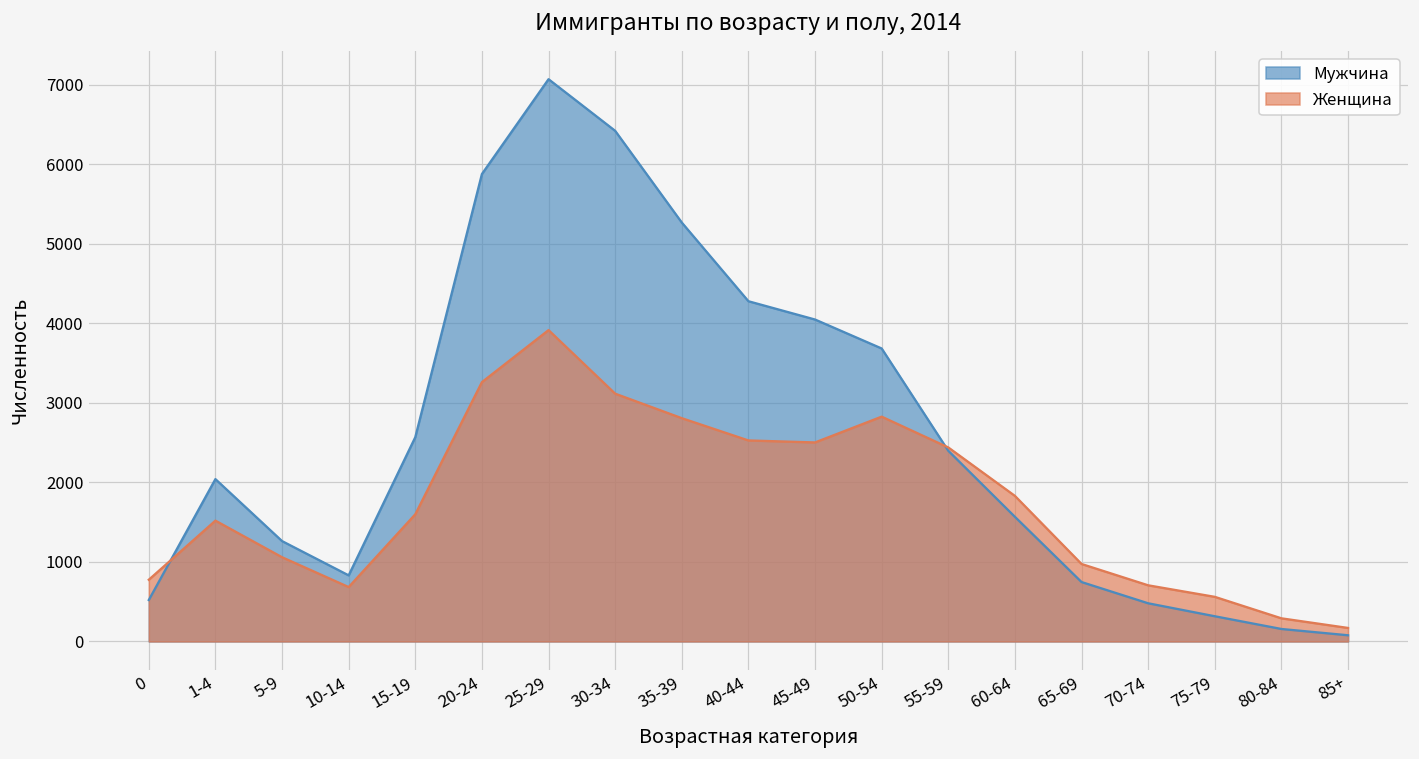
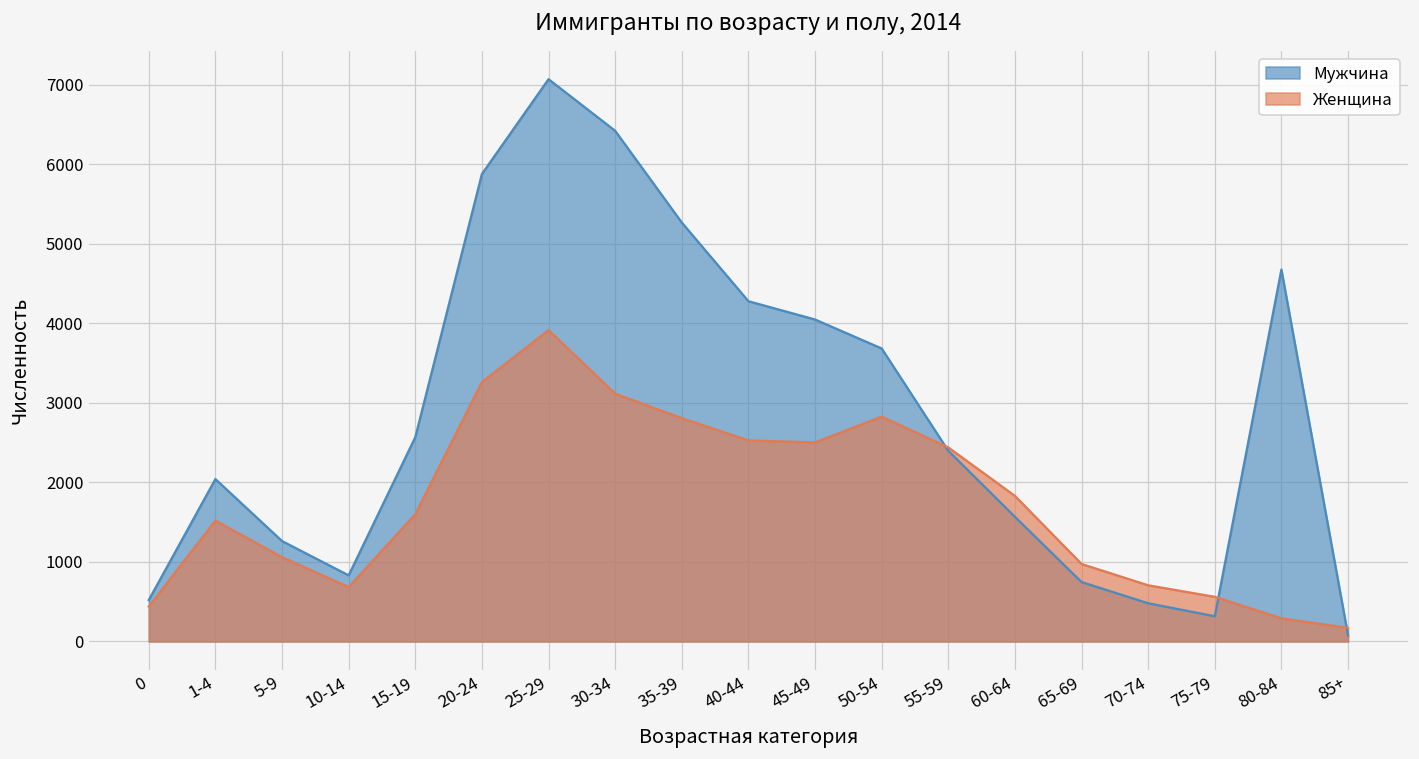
Женщина, 0: 800 -> 400
Мужчина, 80-84: 200 -> 4700
